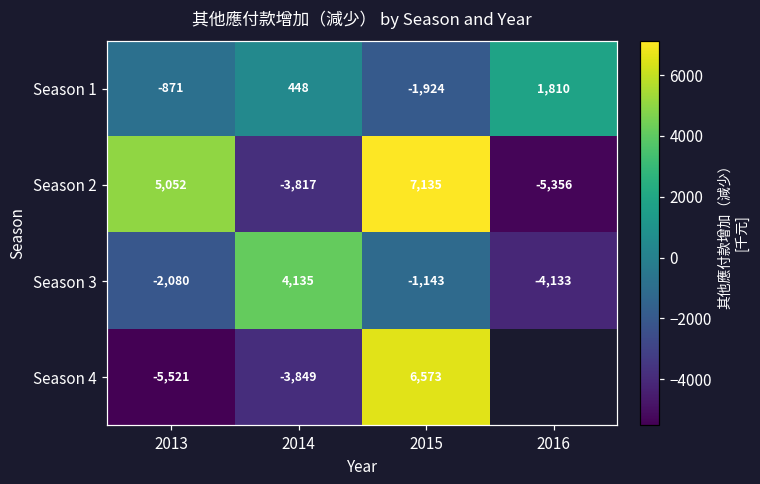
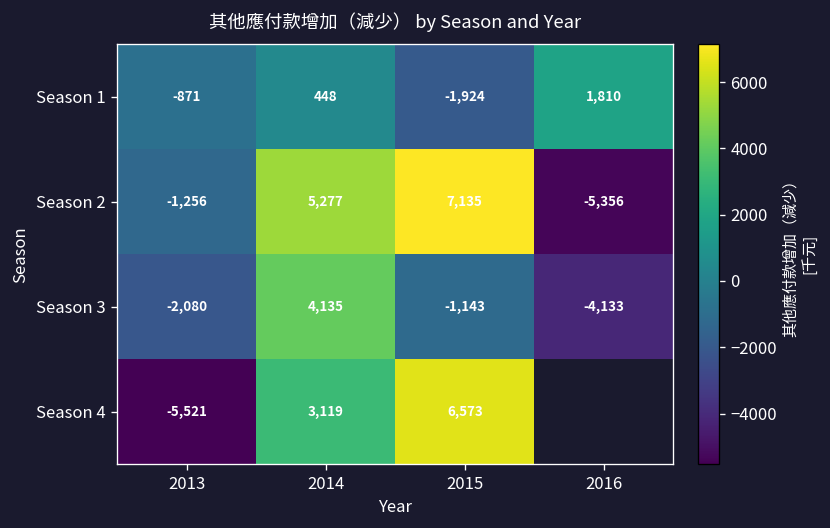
Season 2, 2013: 5,052 -> -1,256
Season 2, 2014: -3,817 -> 5,277
Season 4, 2014: -3,849 -> 3,119
